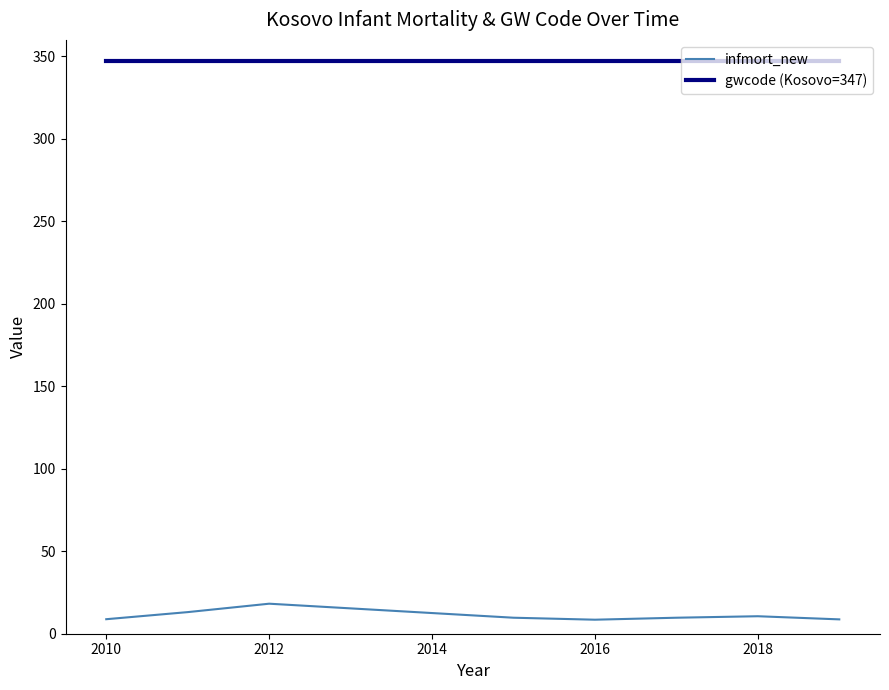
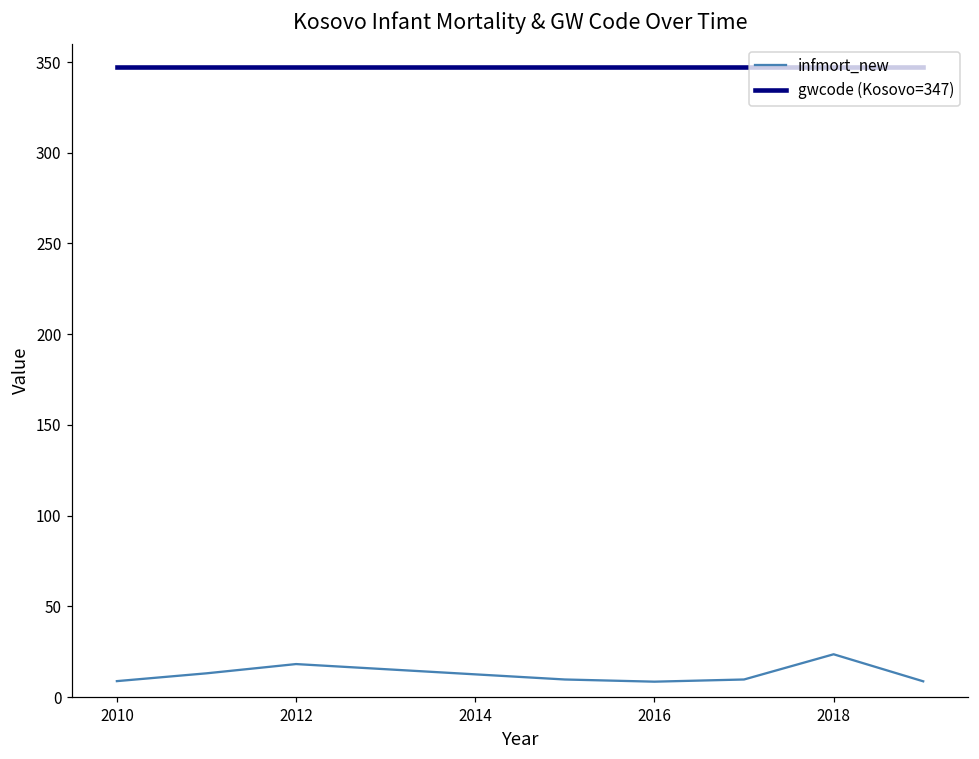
infmort_new, 2018: 11 -> 24
